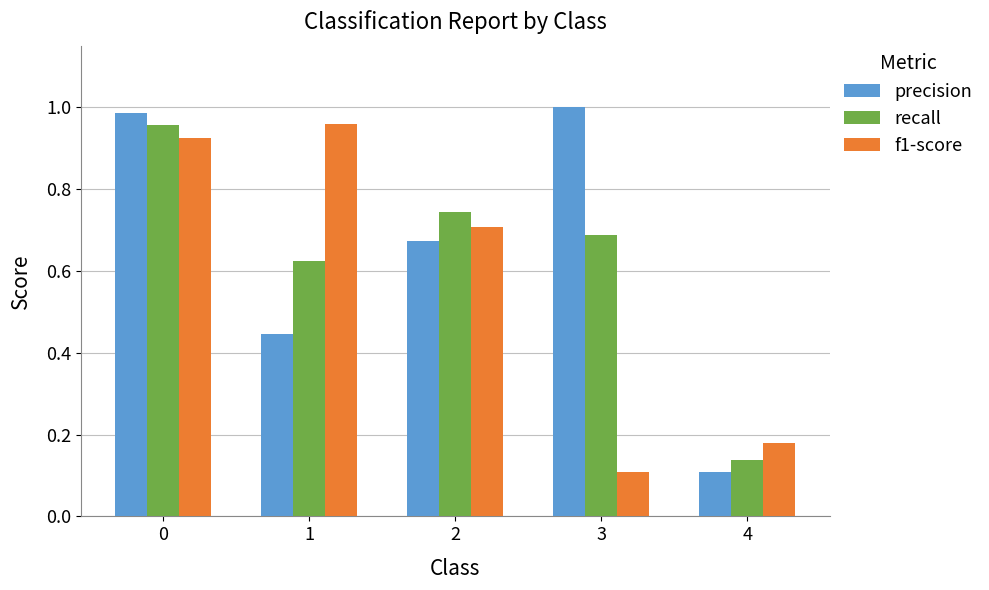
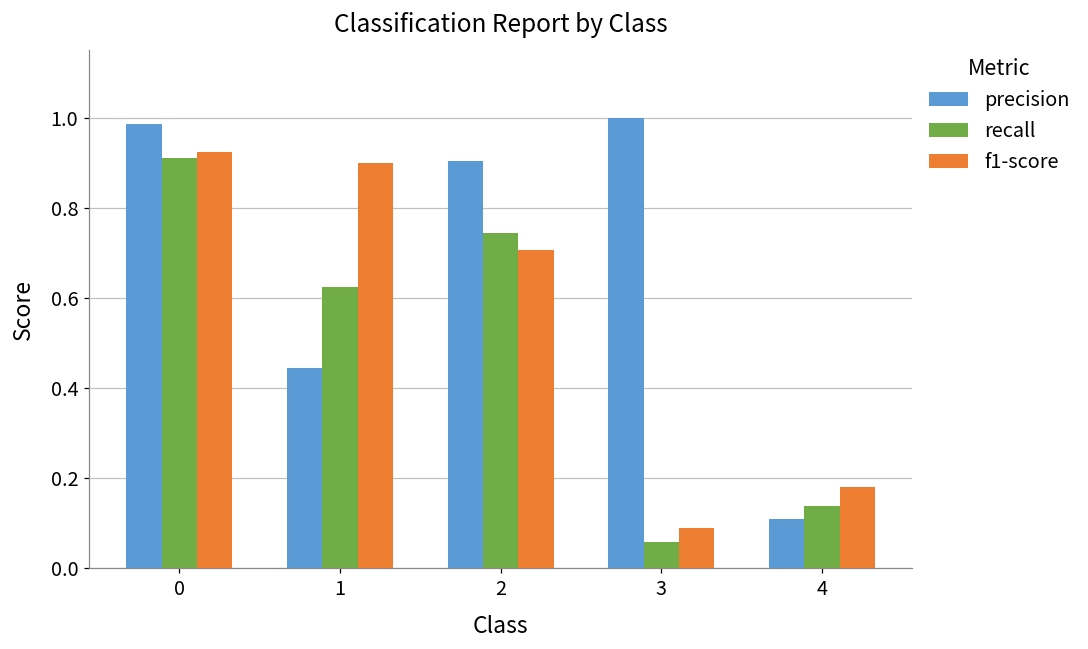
recall, 0: 0.96 -> 0.91
f1-score, 1: 0.96 -> 0.90
precision, 2: 0.67 -> 0.90
recall, 3: 0.69 -> 0.06
f1-score, 3: 0.11 -> 0.09
